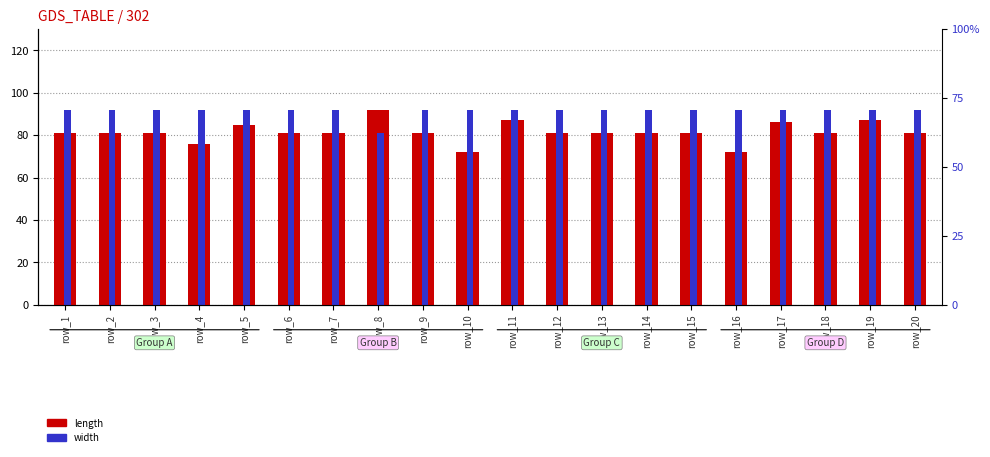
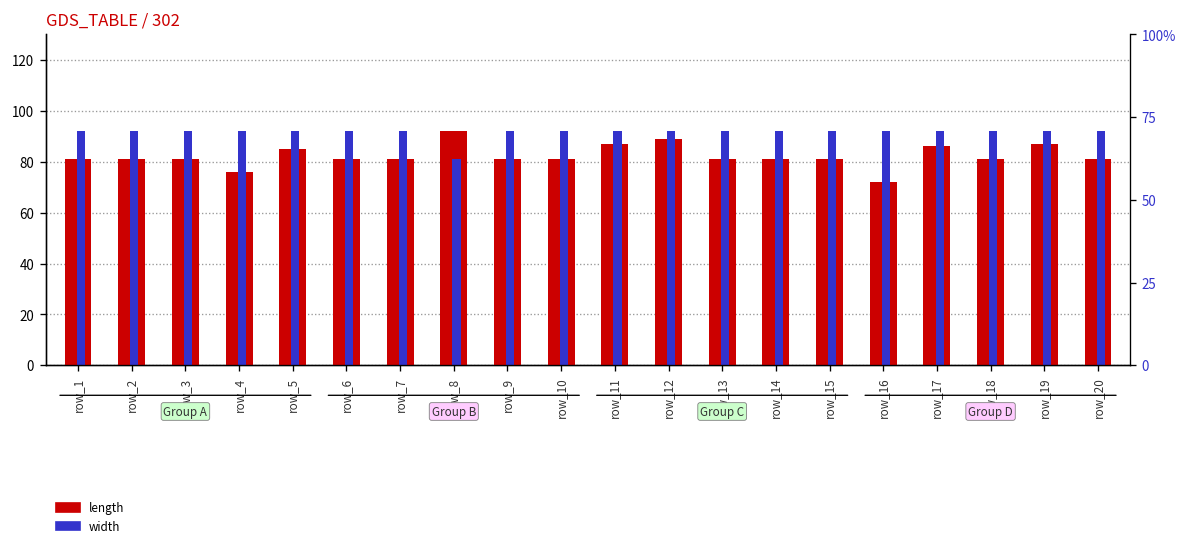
length, row_10: 72 -> 81
length, row_12: 81 -> 89
